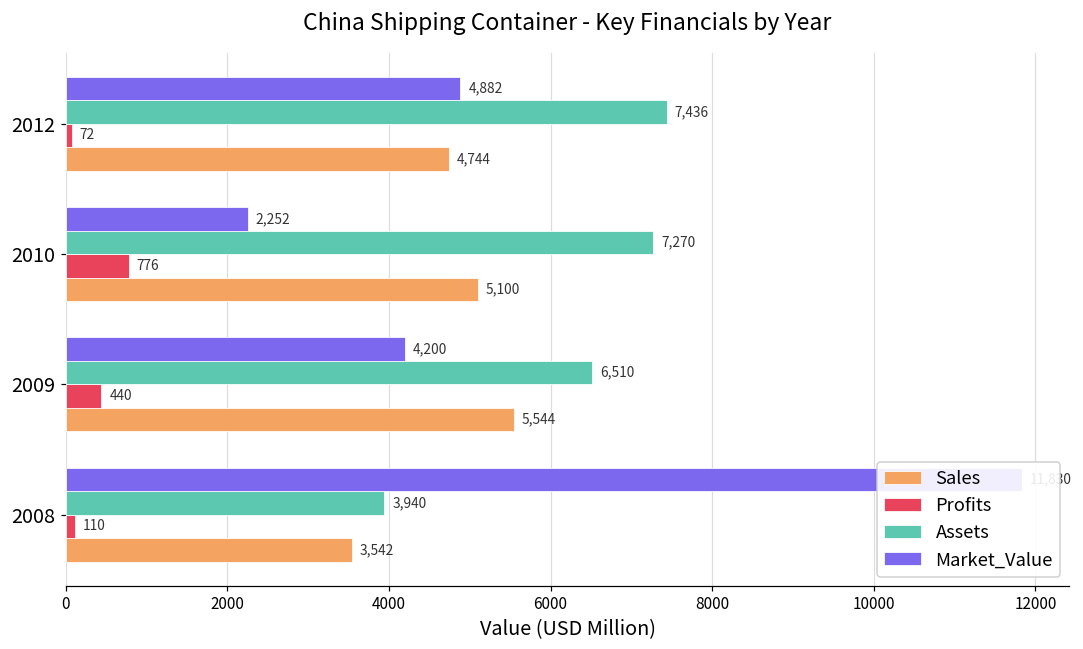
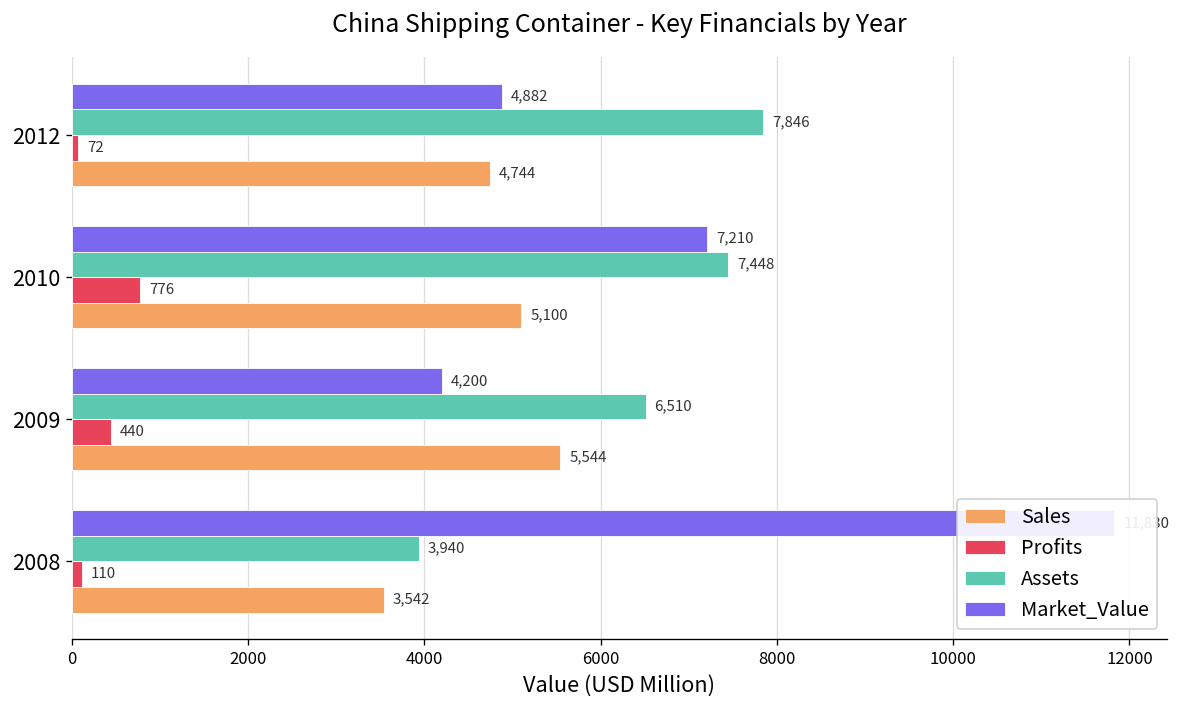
Assets, 2012: 7,436 -> 7,846
Market_Value, 2010: 2,252 -> 7,210
Assets, 2010: 7,270 -> 7,448
